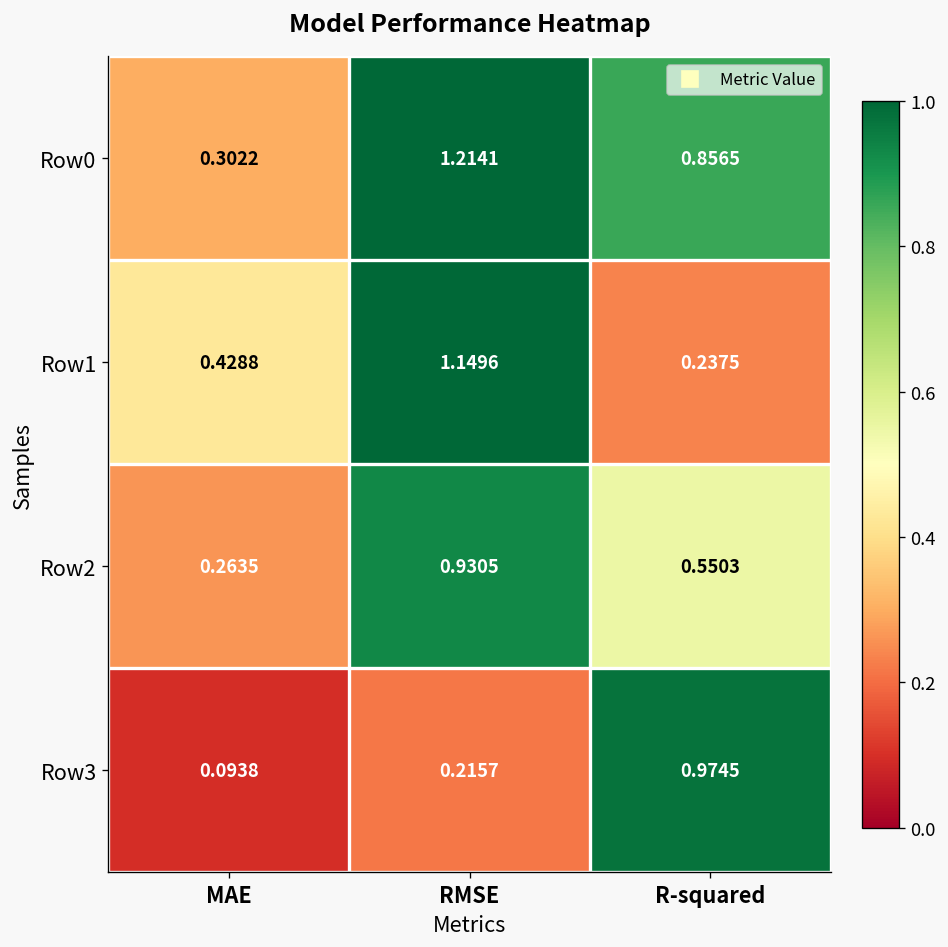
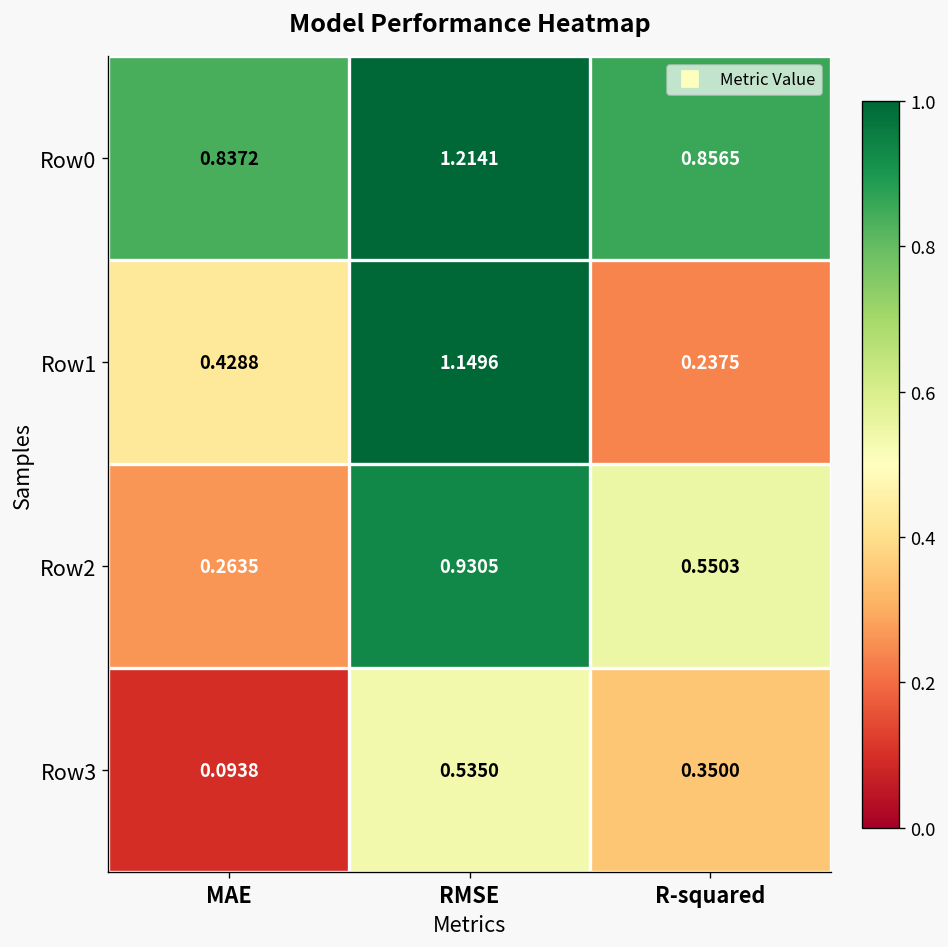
Row0, MAE: 0.3022 -> 0.8372
Row3, RMSE: 0.2157 -> 0.5350
Row3, R-squared: 0.9745 -> 0.3500
